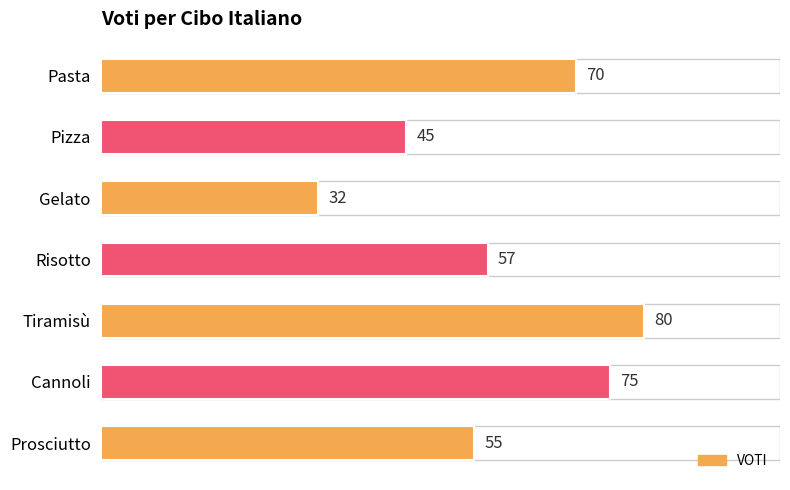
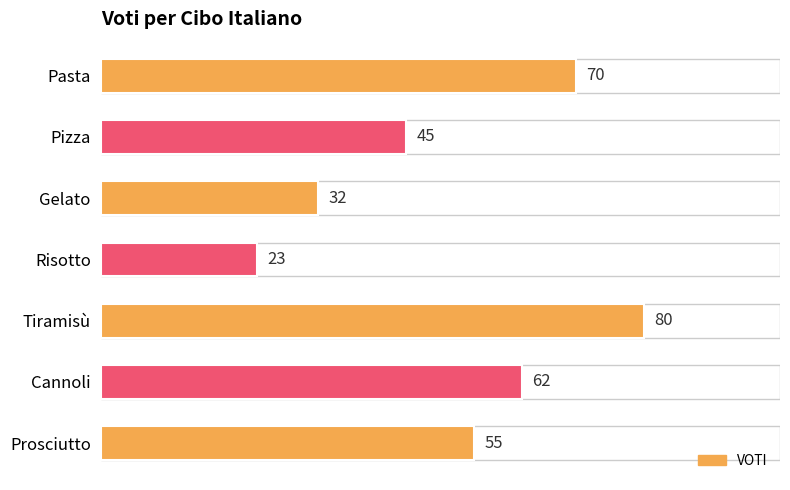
Risotto: 57 -> 23
Cannoli: 75 -> 62
